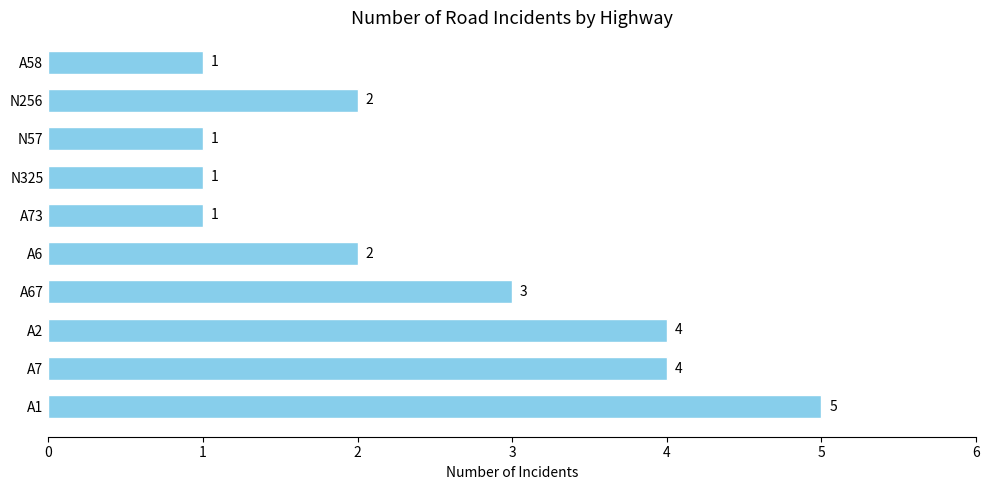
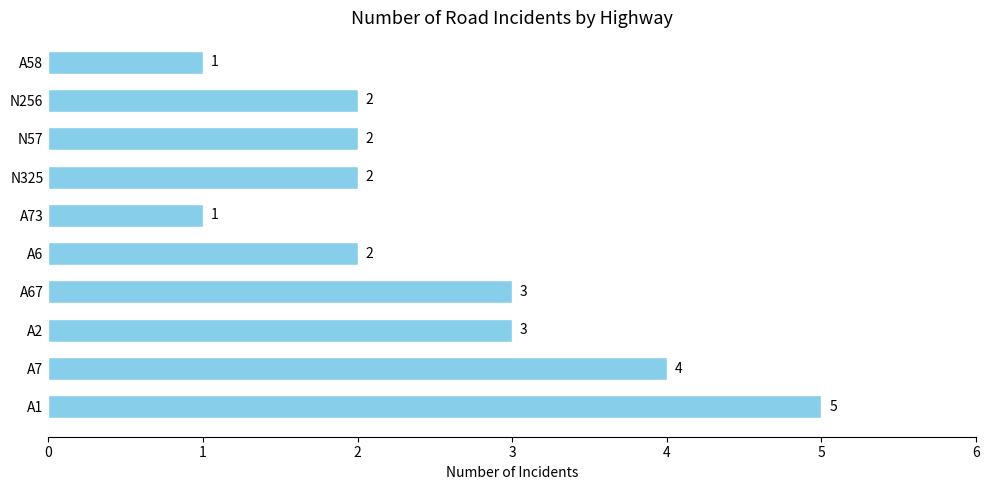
N57: 1 -> 2
N325: 1 -> 2
A2: 4 -> 3
